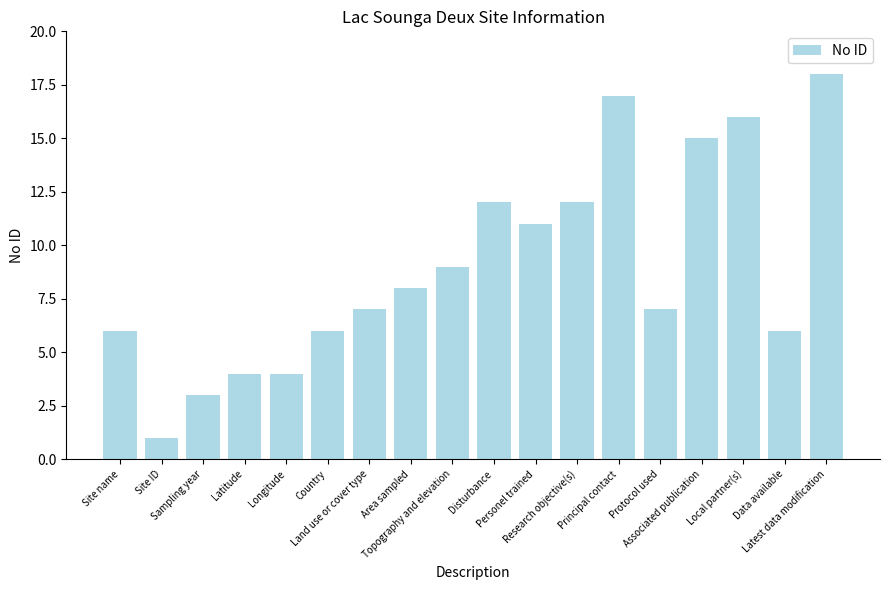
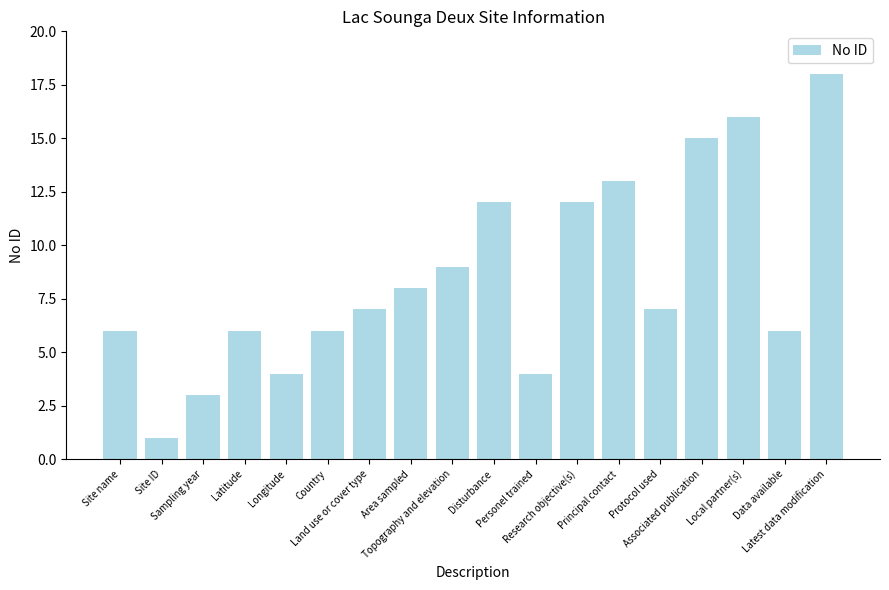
Latitude: 4 -> 6
Personel trained: 11 -> 4
Principal contact: 17 -> 13
